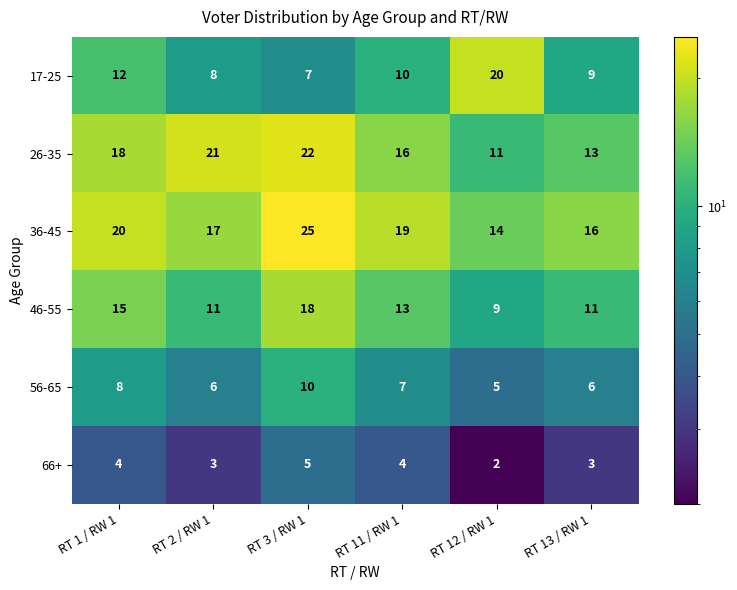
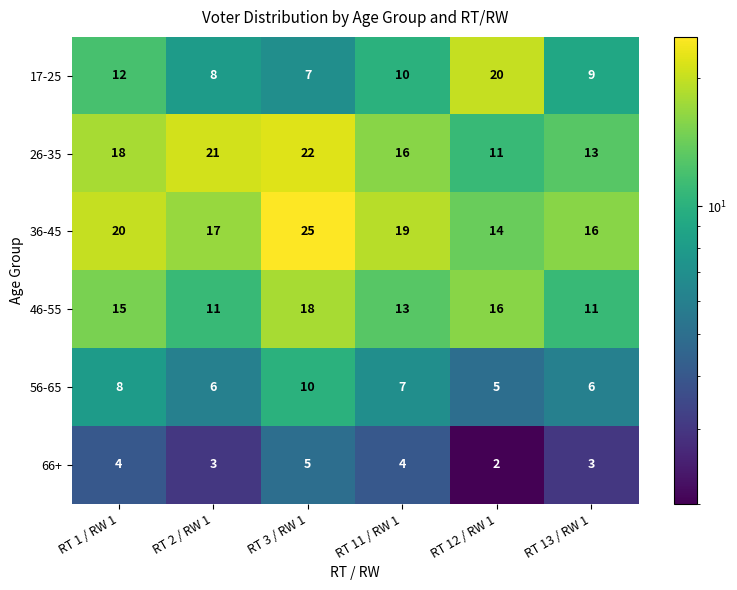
46-55, RT 12 / RW 1: 9 -> 16
